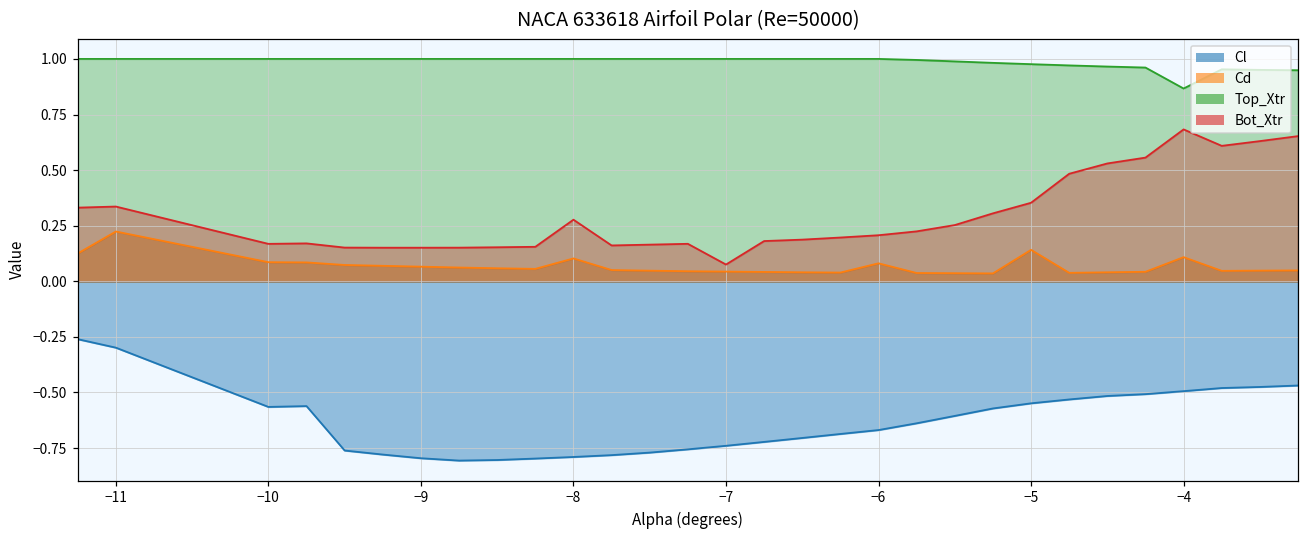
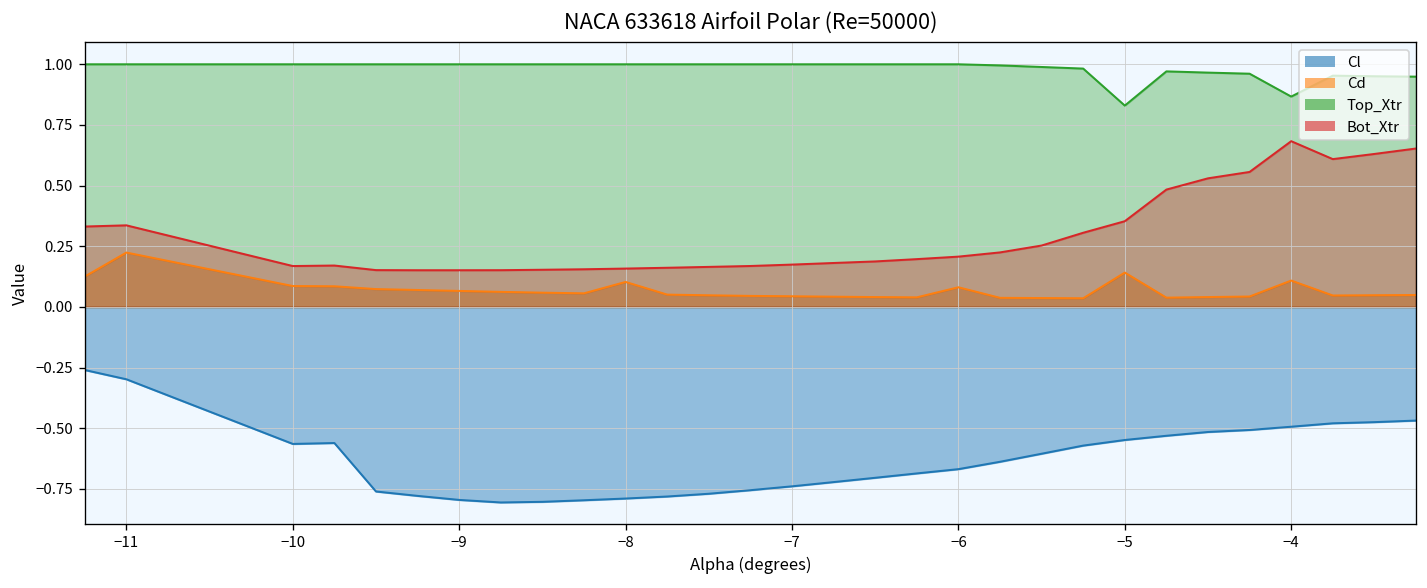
Bot_Xtr, −8: 0.28 -> 0.16
Bot_Xtr, −7: 0.08 -> 0.17
Top_Xtr, −5: 0.98 -> 0.83
